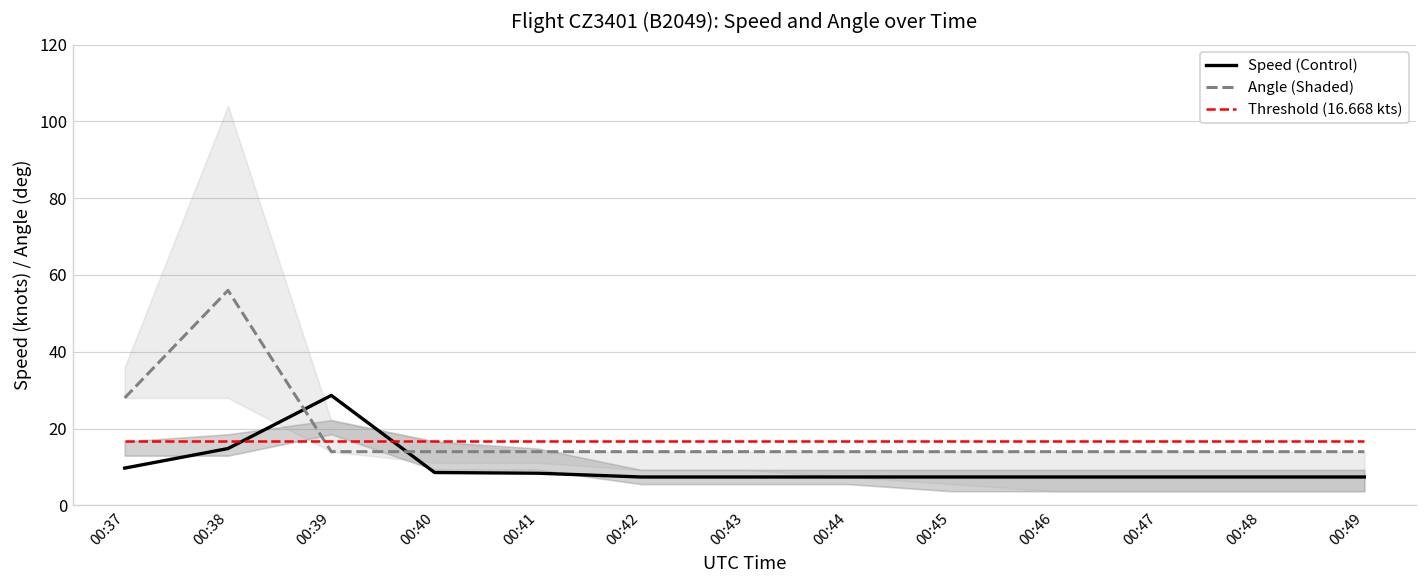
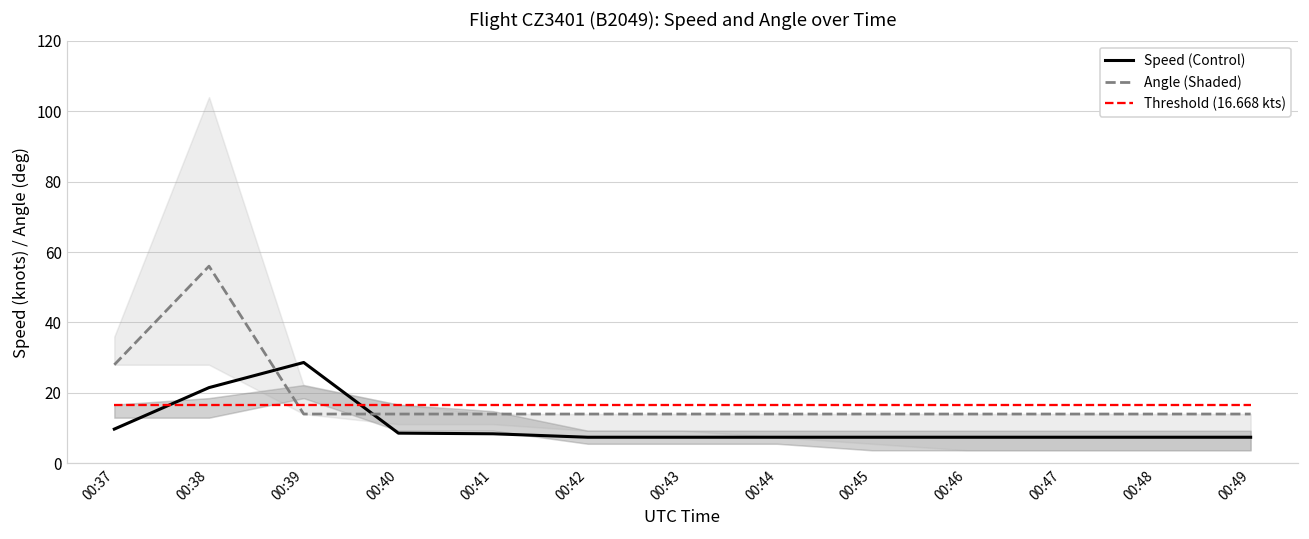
Speed (Control), 00:38: 15 -> 22
